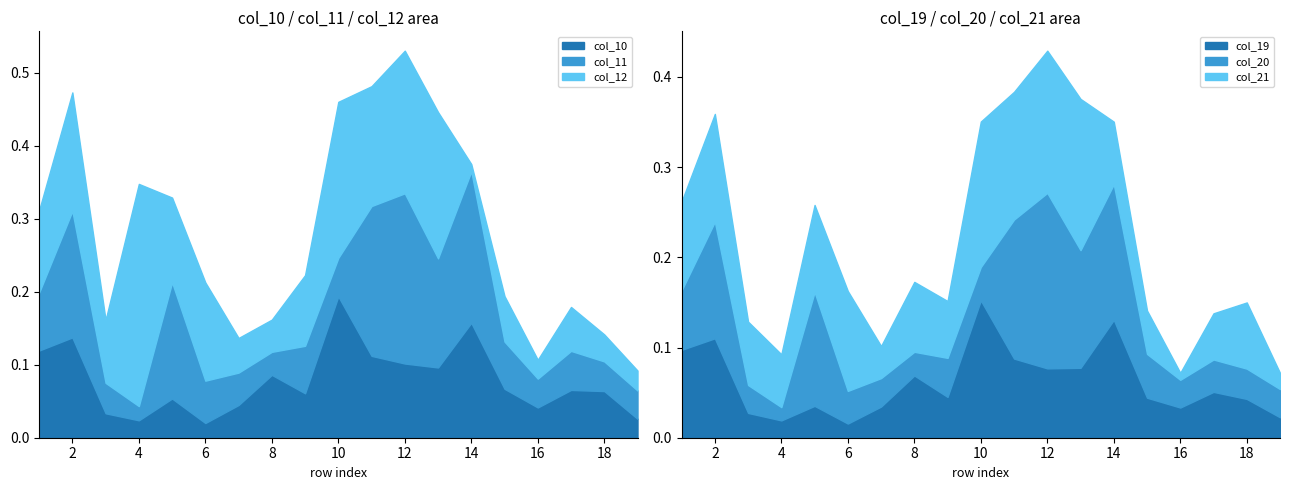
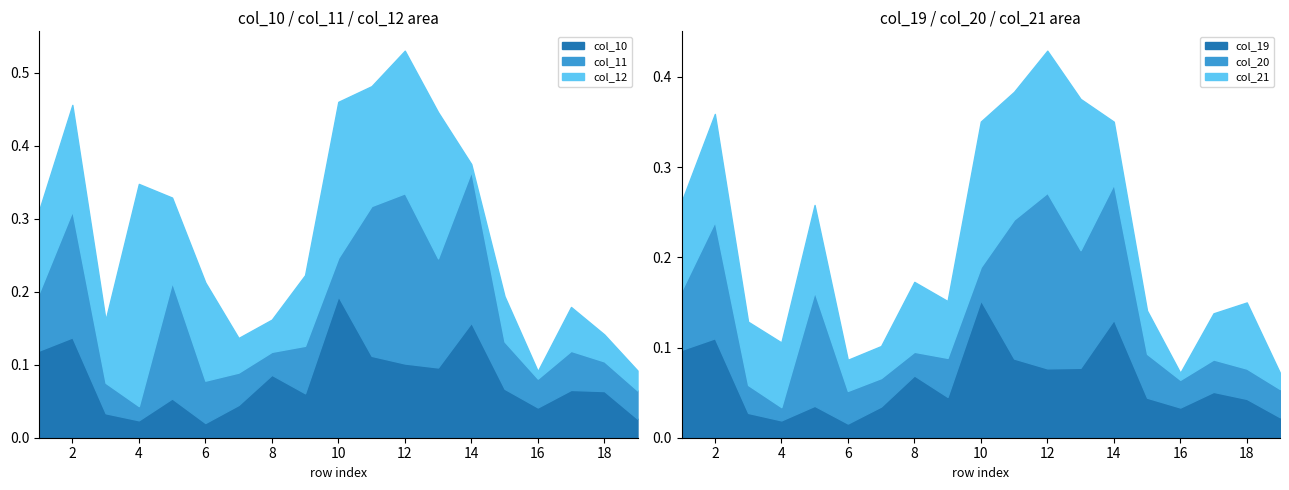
col_10 / col_11 / col_12 area, col_12, 2: 0.16 -> 0.15
col_10 / col_11 / col_12 area, col_12, 16: 0.03 -> 0.01
col_19 / col_20 / col_21 area, col_21, 4: 0.06 -> 0.07
col_19 / col_20 / col_21 area, col_21, 6: 0.11 -> 0.03
